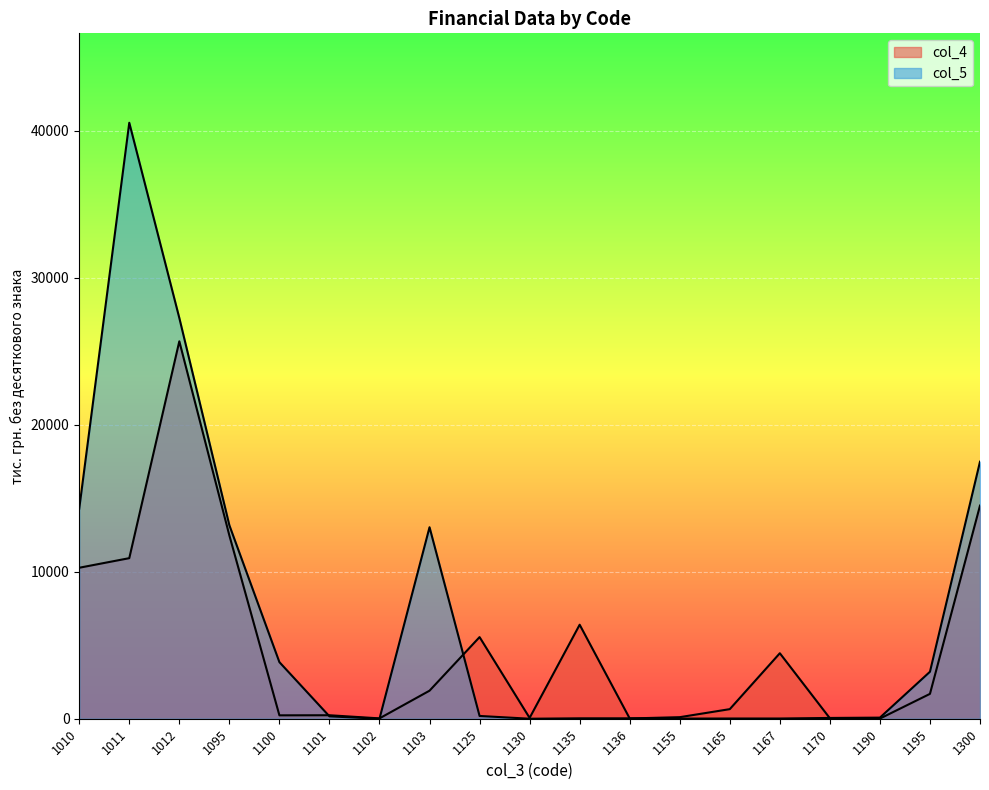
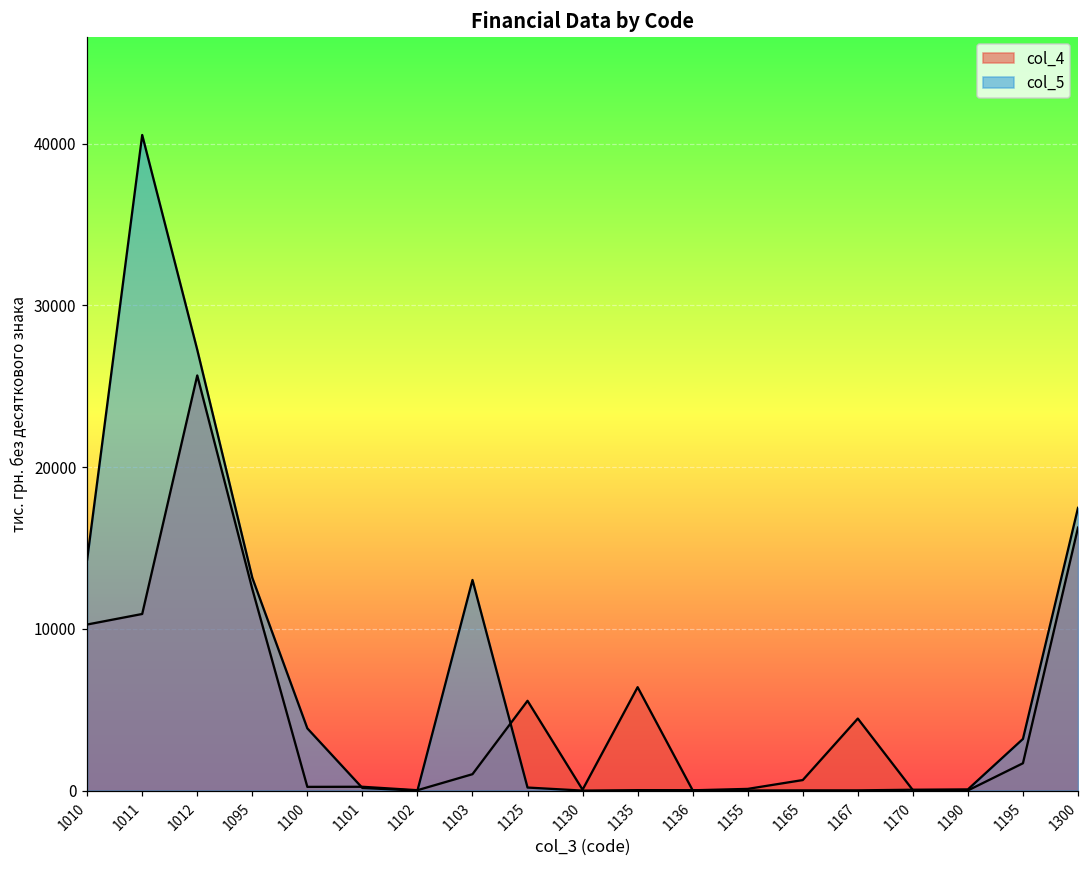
col_4, 1103: 1900 -> 1000
col_4, 1300: 14500 -> 16300
